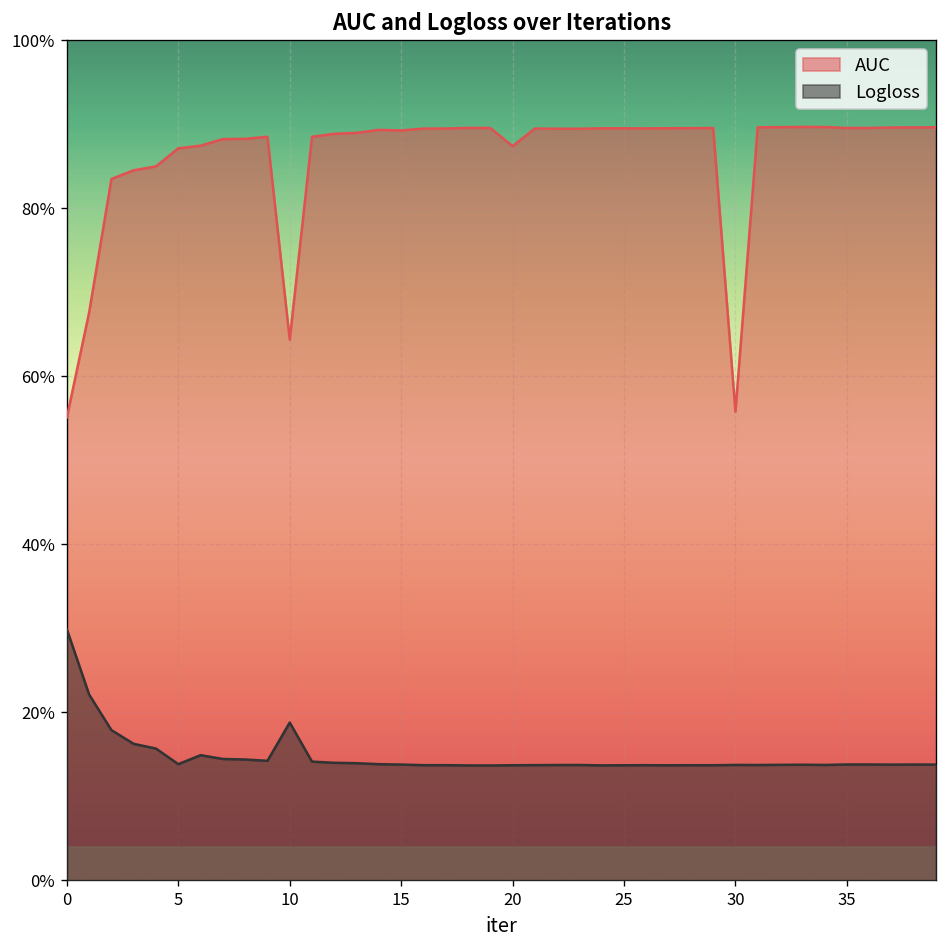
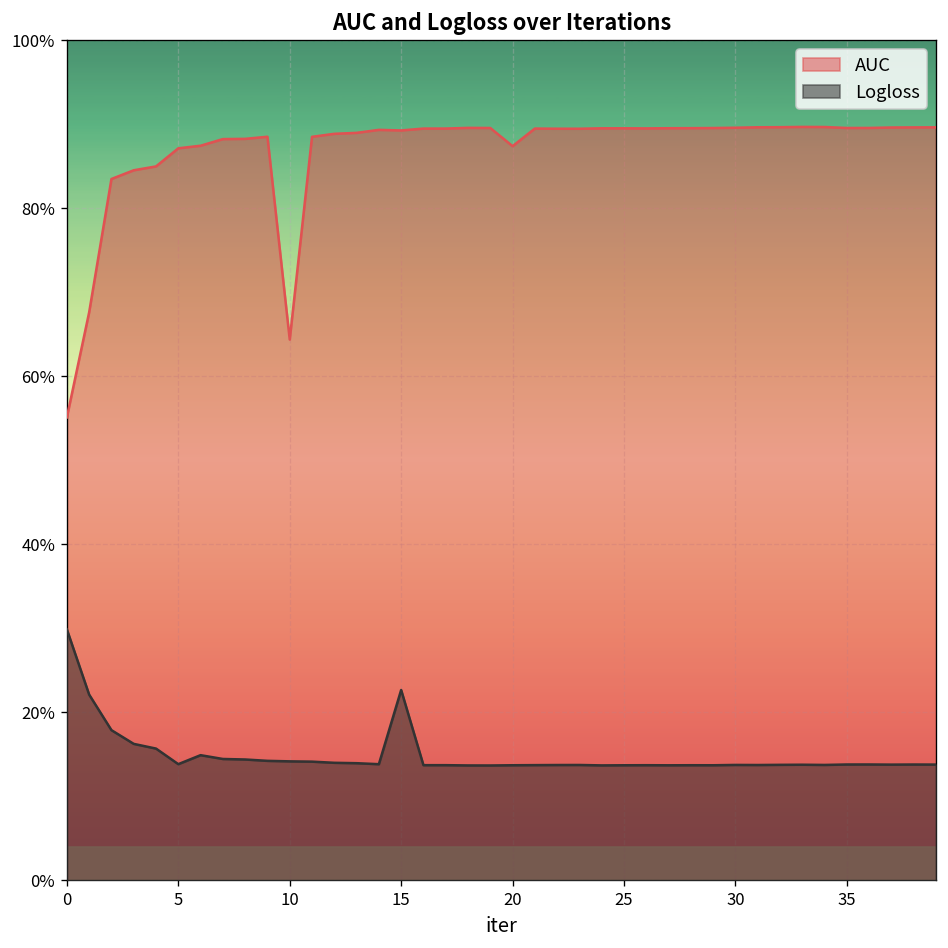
Logloss, 10: 19% -> 14%
Logloss, 15: 14% -> 23%
AUC, 30: 56% -> 90%
